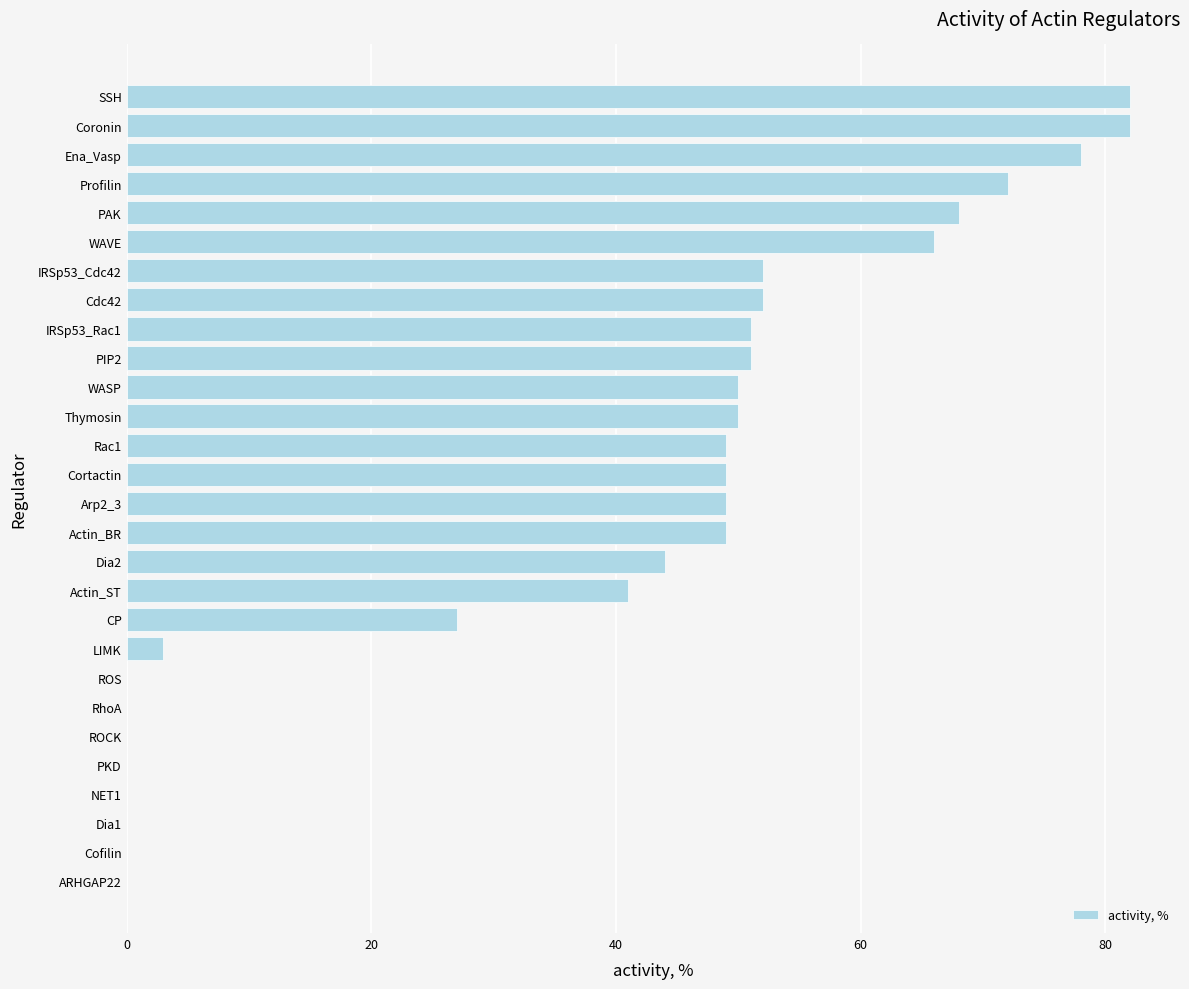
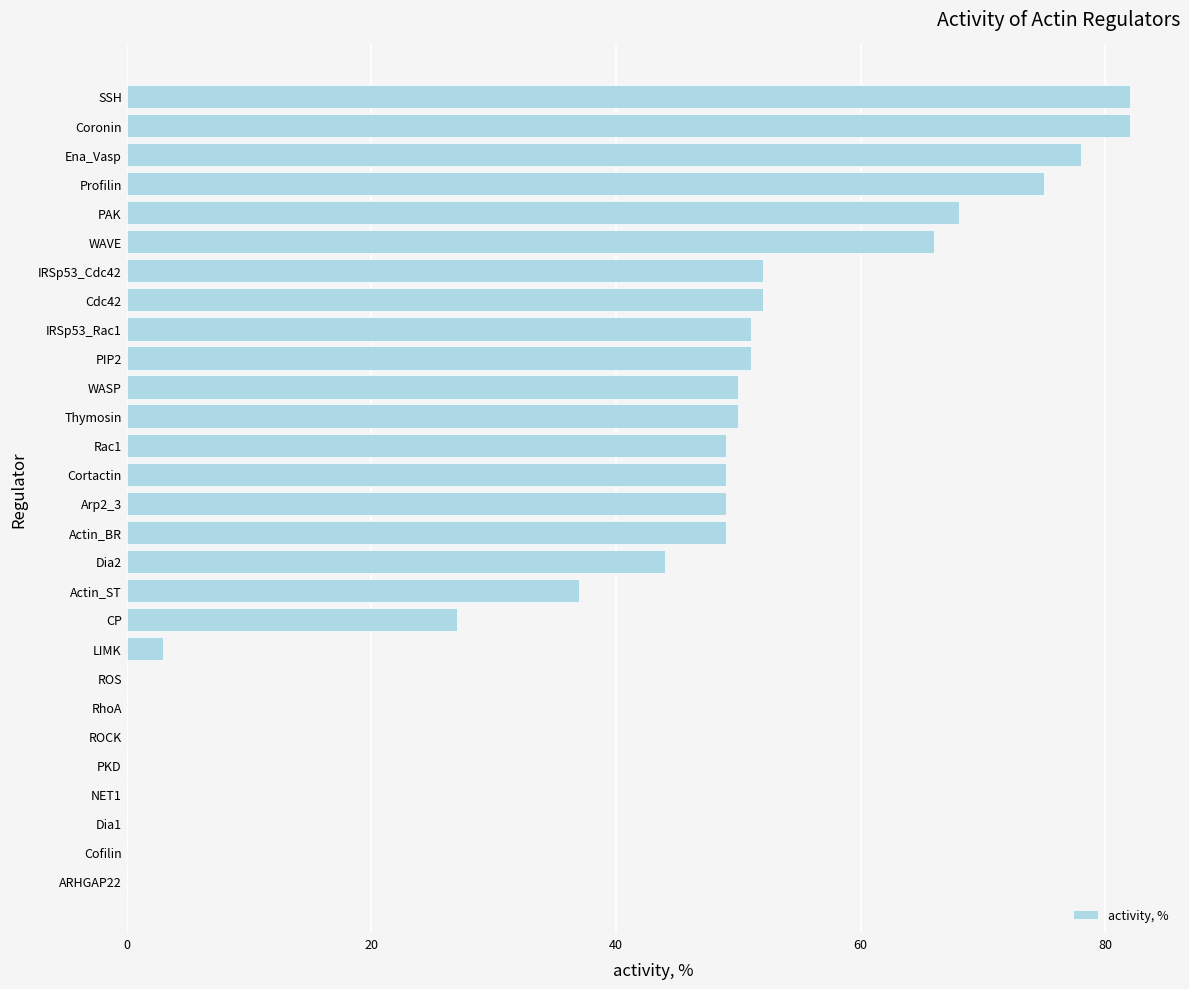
Profilin: 72 -> 75
Actin_ST: 41 -> 37
